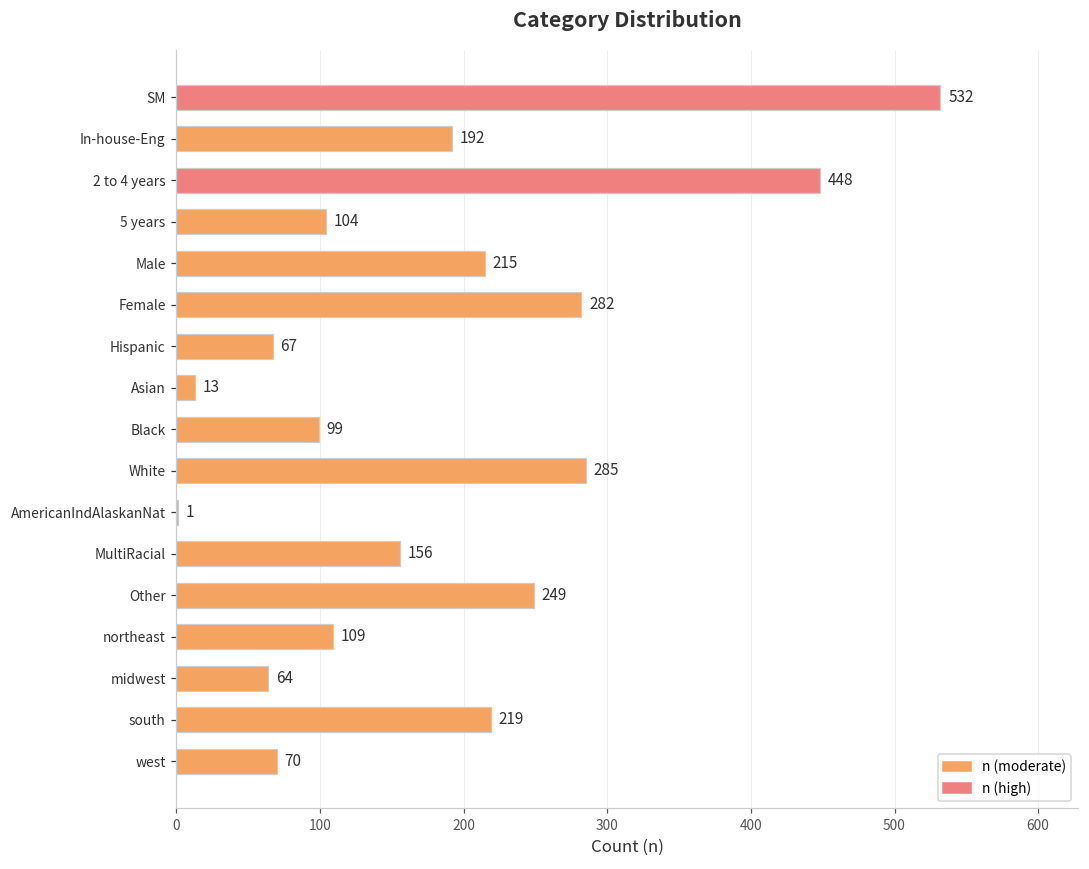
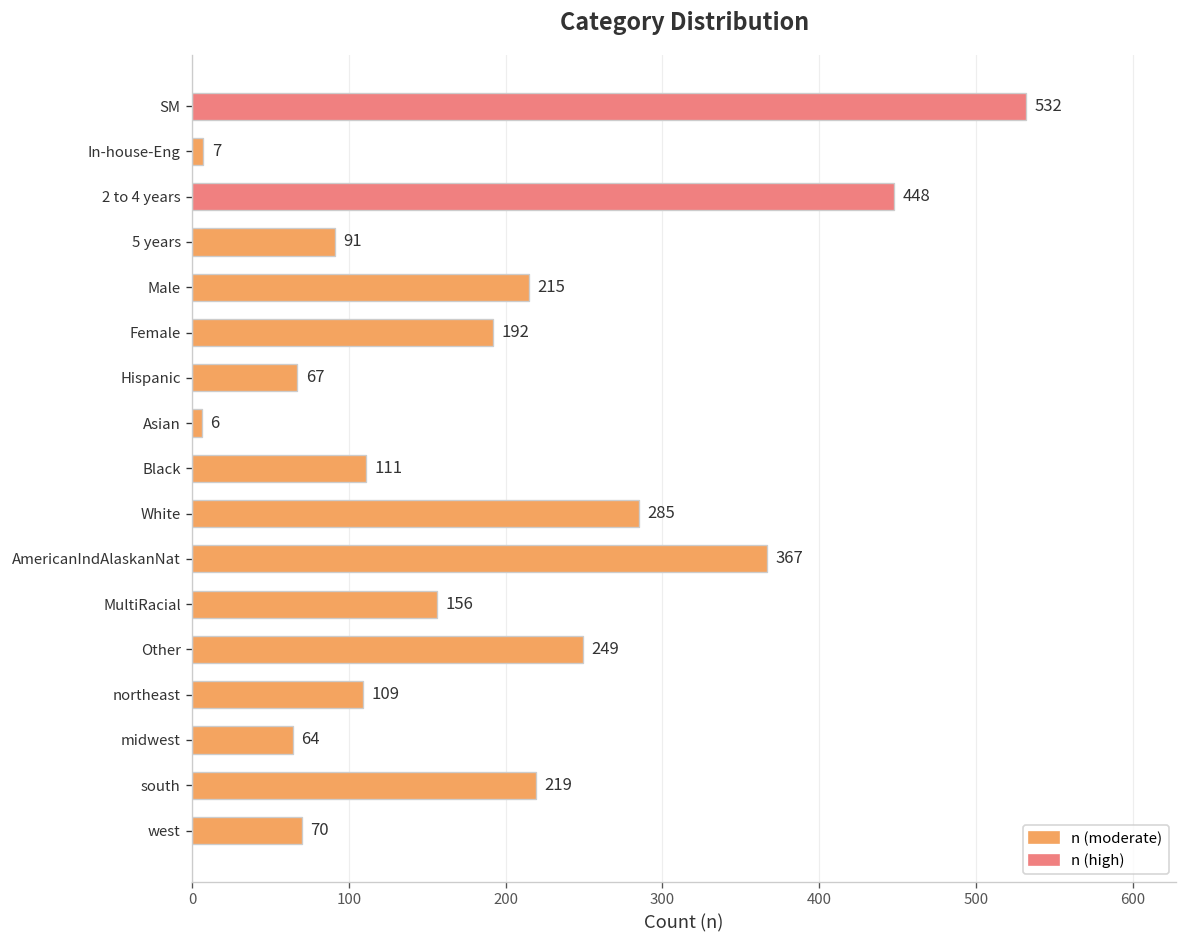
In-house-Eng: 192 -> 7
5 years: 104 -> 91
Female: 282 -> 192
Asian: 13 -> 6
Black: 99 -> 111
AmericanIndAlaskanNat: 1 -> 367
